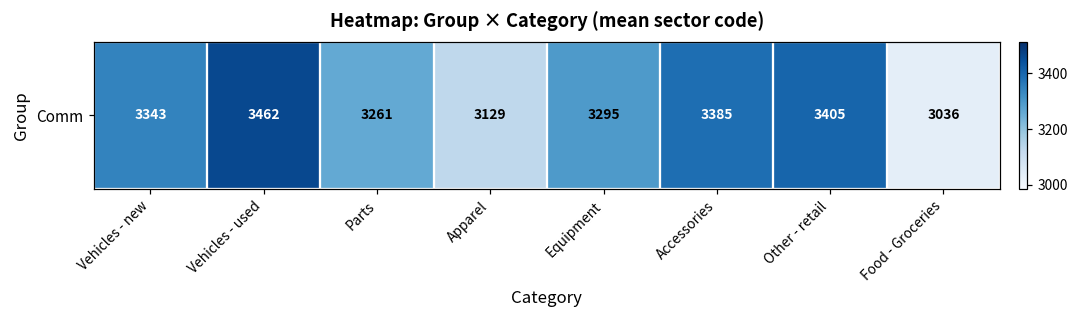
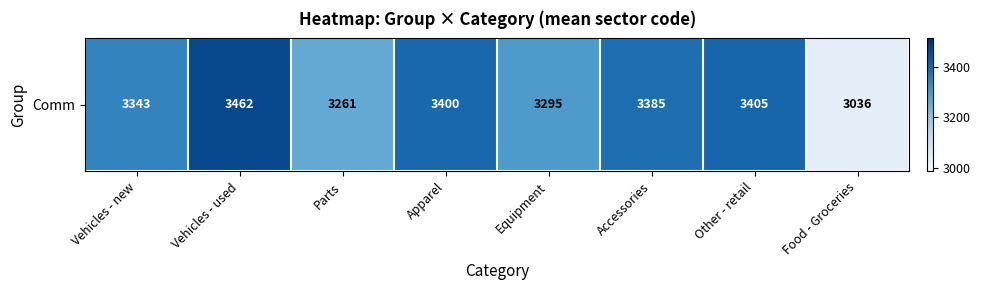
Comm, Apparel: 3129 -> 3400
